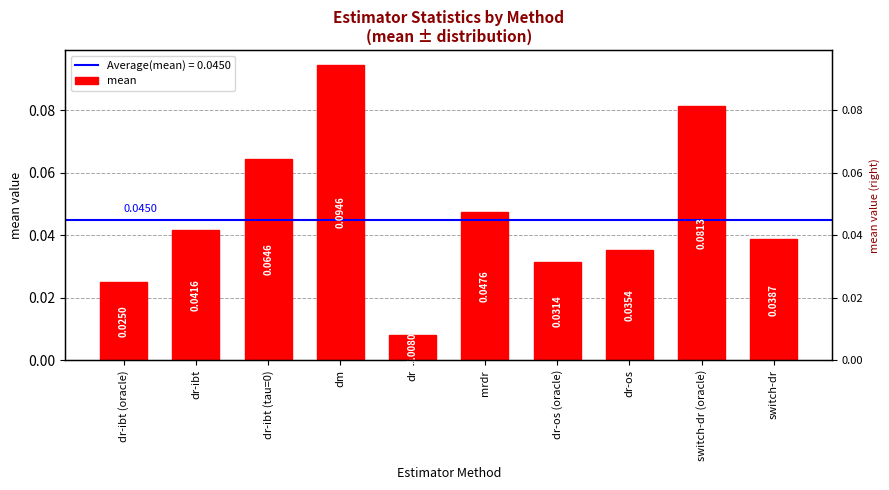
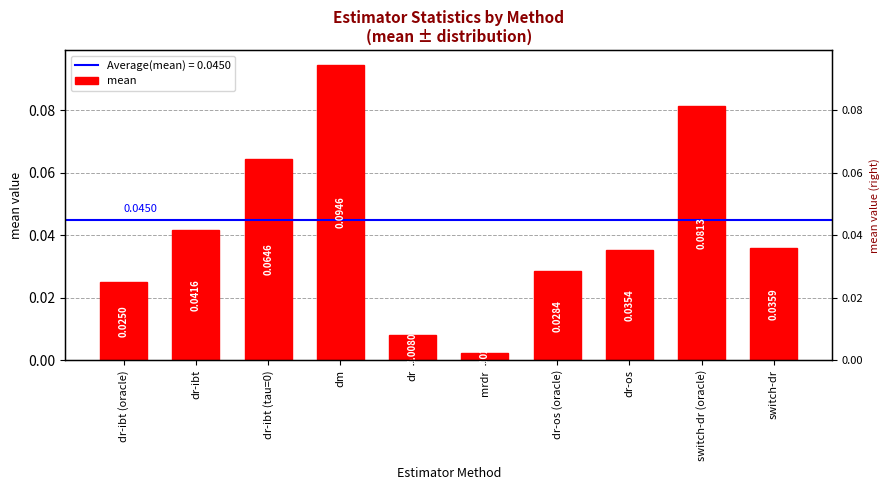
mrdr: 0.048 -> 0.002
dr-os (oracle): 0.0314 -> 0.0284
switch-dr: 0.0387 -> 0.0359
